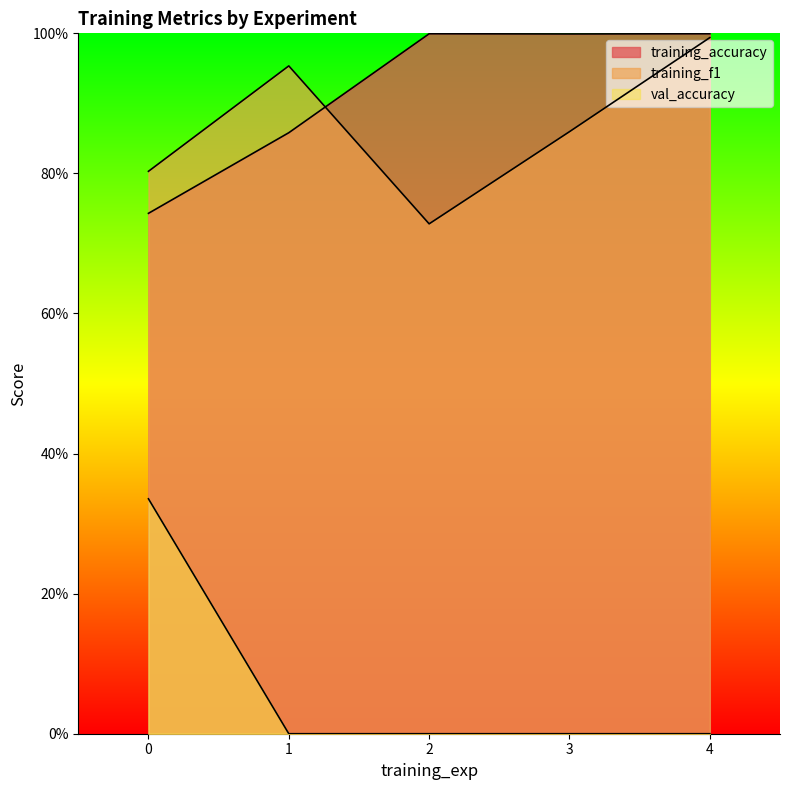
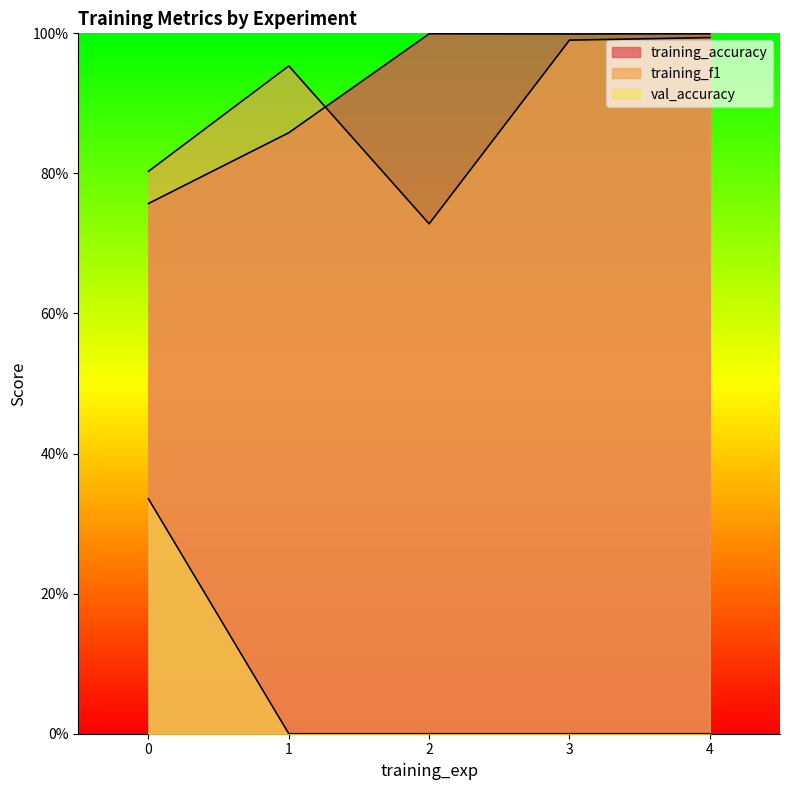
training_accuracy, 0: 74% -> 76%
training_f1, 3: 86% -> 99%
